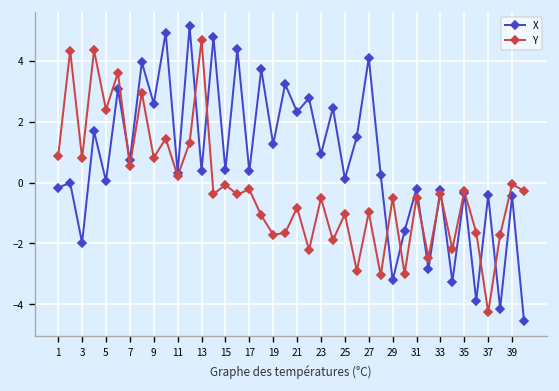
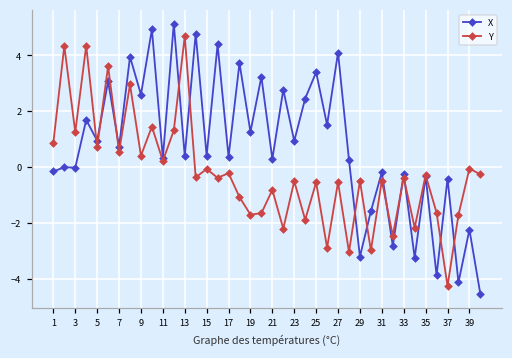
X, 3: -2.0 -> 0.0
Y, 3: 0.8 -> 1.2
X, 5: 0.1 -> 0.9
Y, 5: 2.4 -> 0.7
Y, 9: 0.8 -> 0.4
X, 21: 2.3 -> 0.3
X, 25: 0.1 -> 3.4
Y, 25: -1.0 -> -0.6
Y, 27: -1.0 -> -0.5
X, 39: -0.5 -> -2.2
